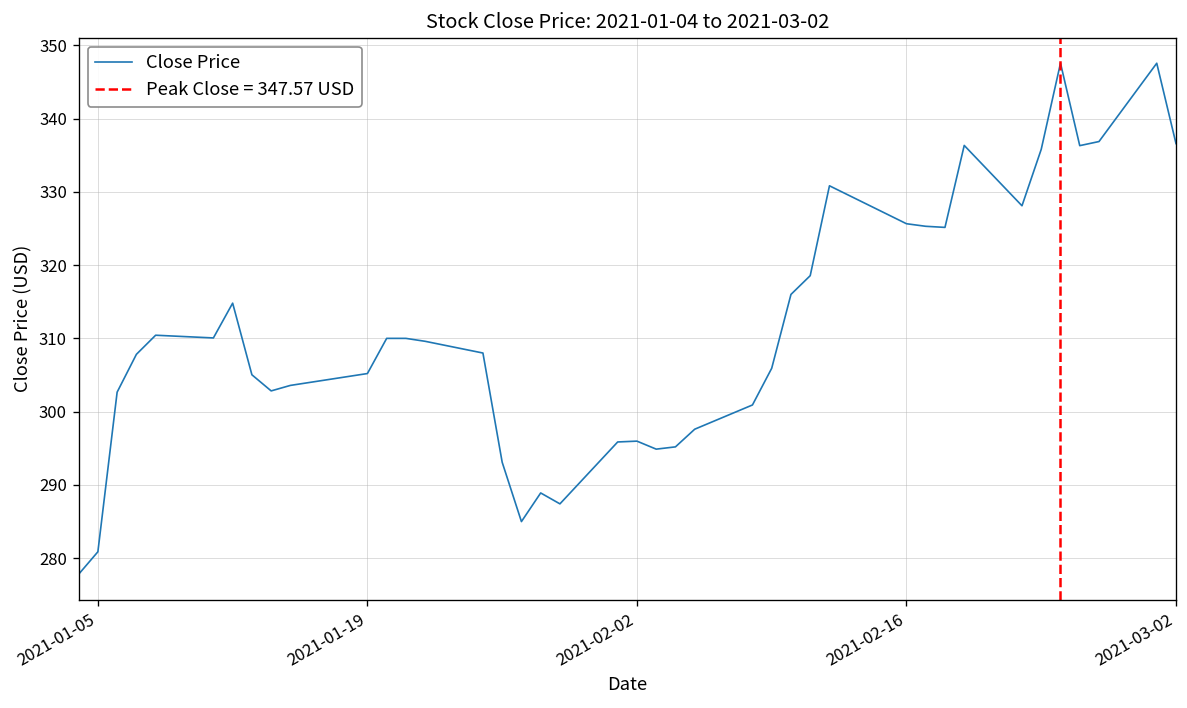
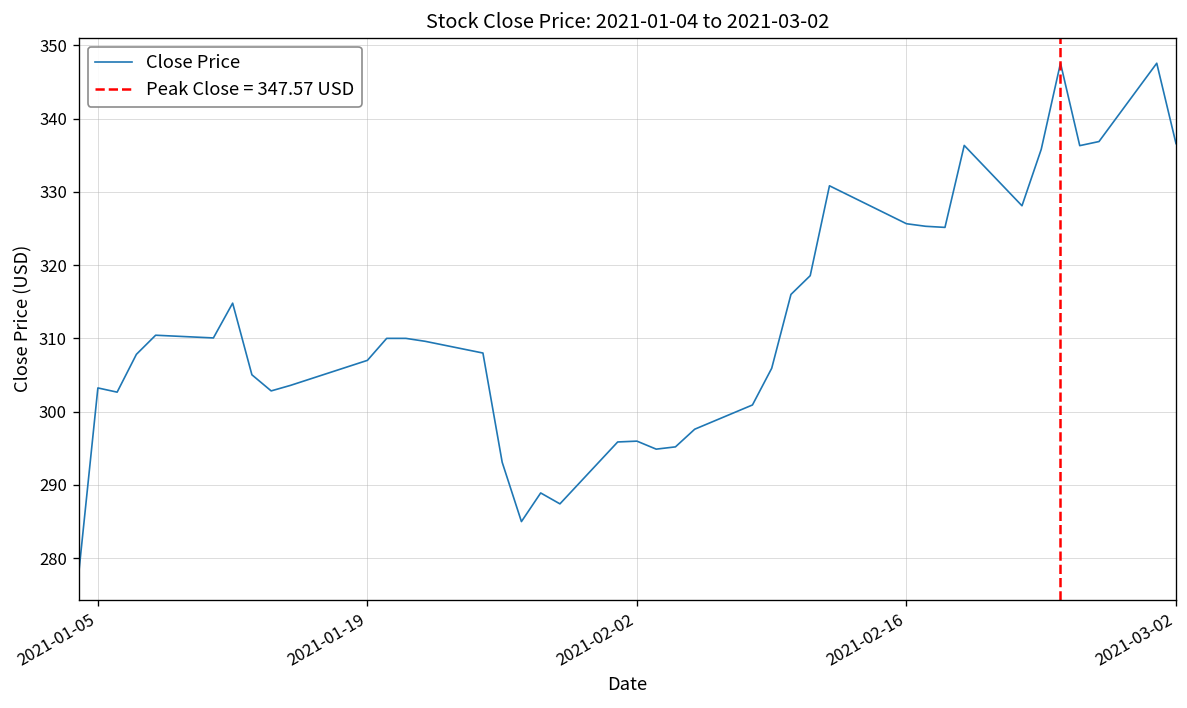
2021-01-05: 281 -> 303
2021-01-19: 305 -> 307
